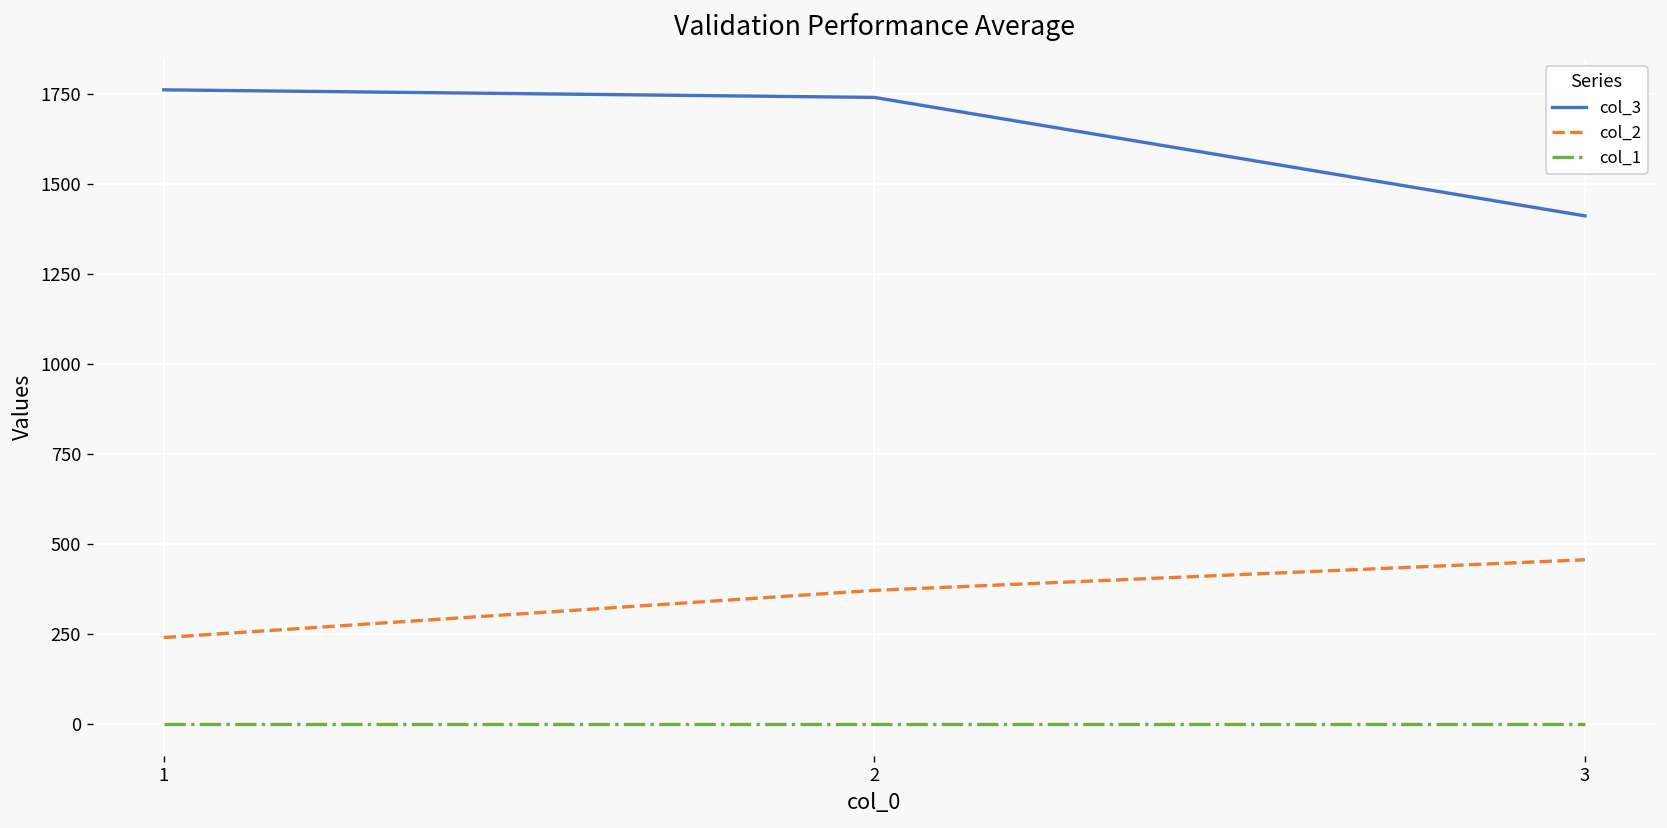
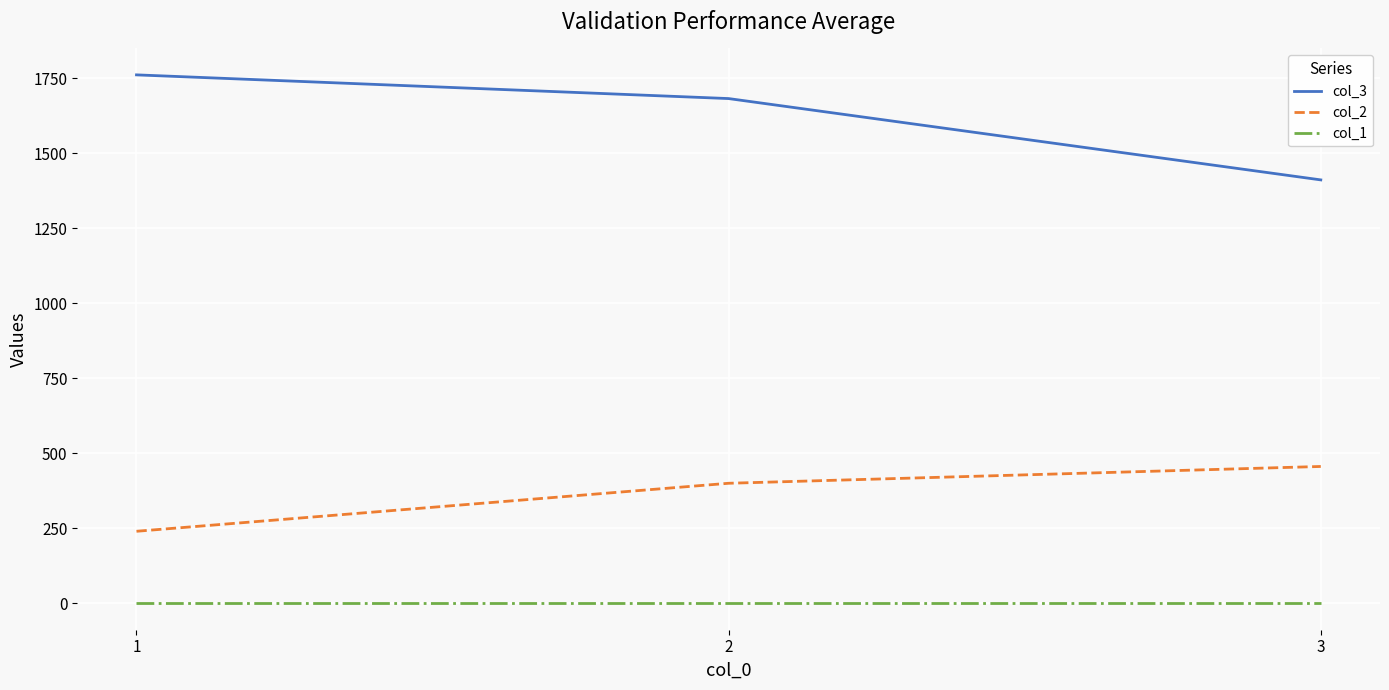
col_3, 2: 1740 -> 1680
col_2, 2: 370 -> 400
